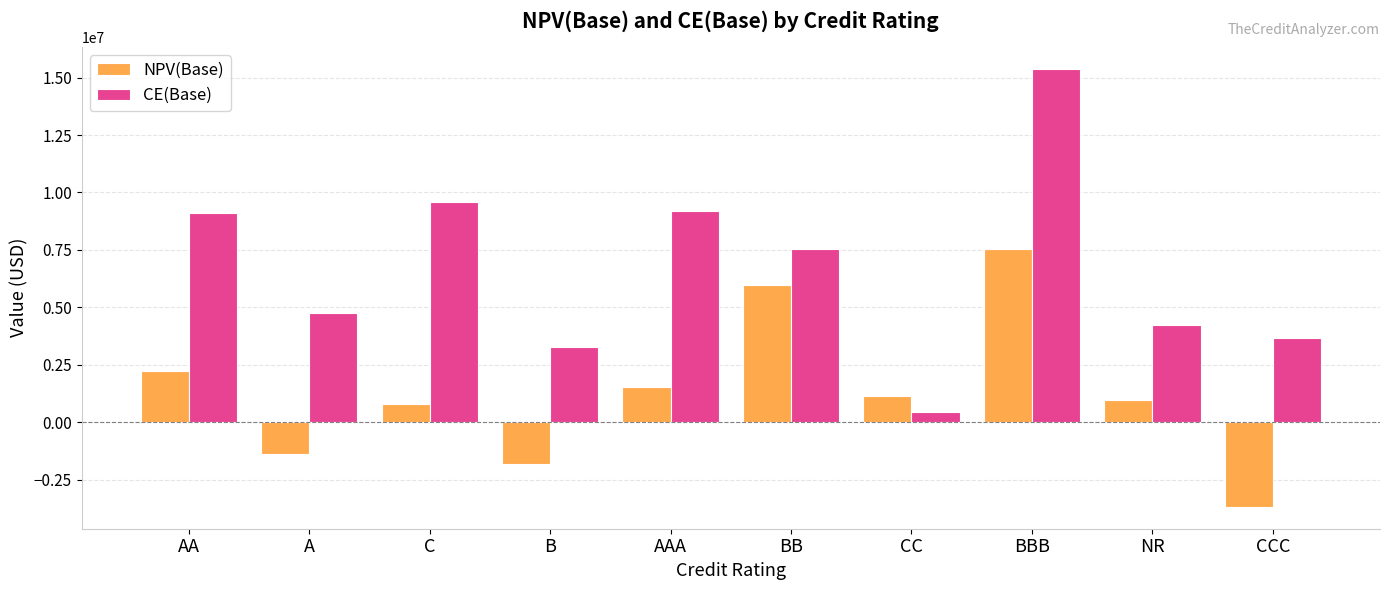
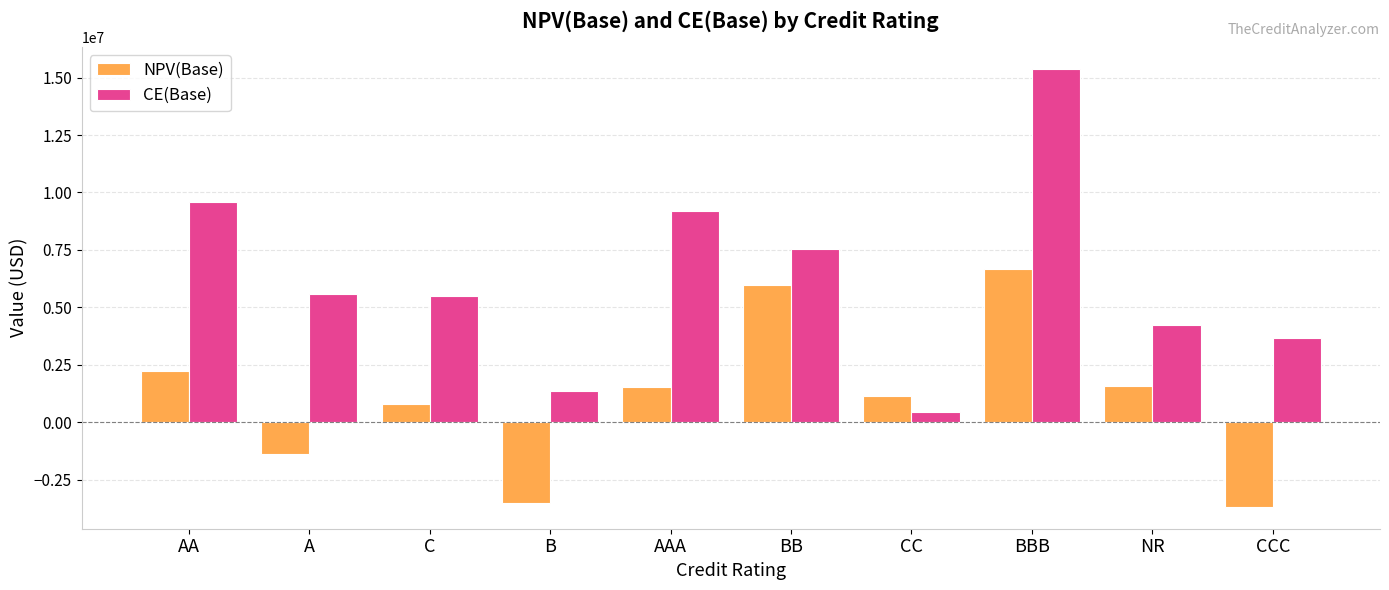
CE(Base), AA: 9100000 -> 9600000
CE(Base), A: 4800000 -> 5600000
CE(Base), C: 9600000 -> 5500000
NPV(Base), B: -1800000 -> -3500000
CE(Base), B: 3300000 -> 1400000
NPV(Base), BBB: 7500000 -> 6700000
NPV(Base), NR: 1000000 -> 1600000
